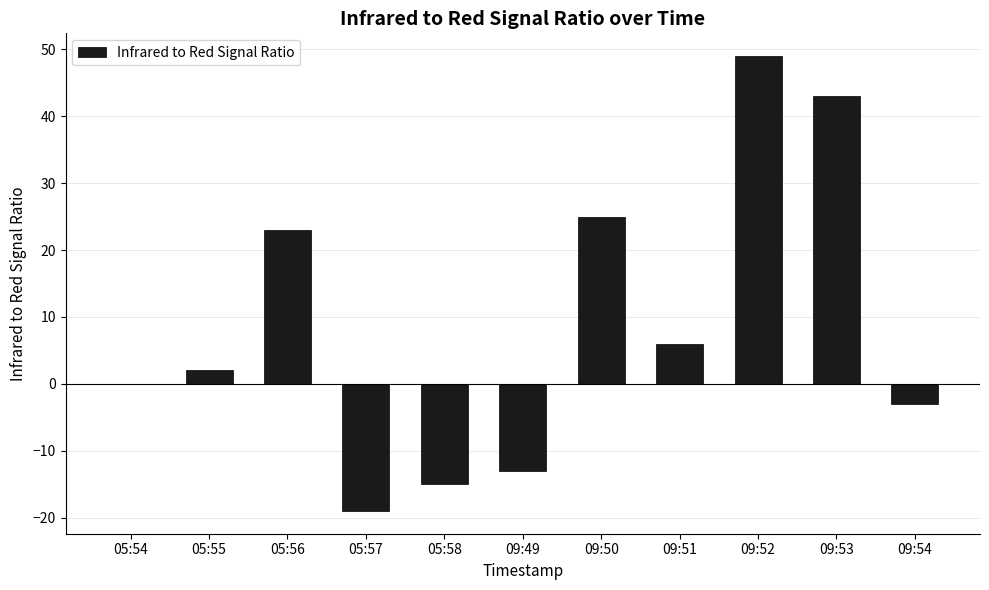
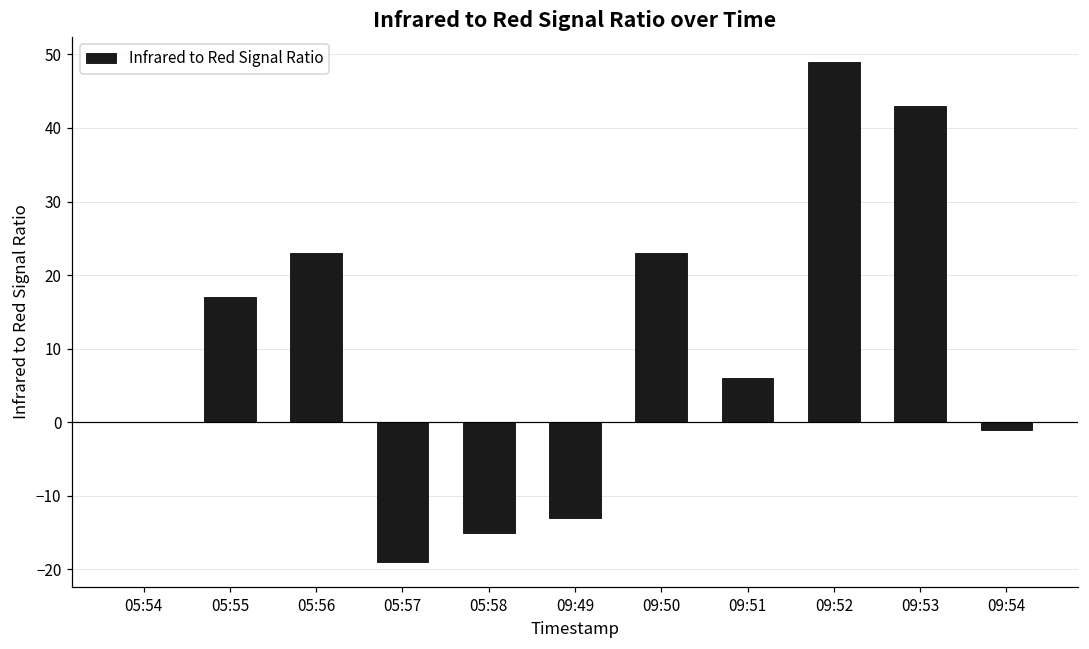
05:55: 2 -> 17
09:50: 25 -> 23
09:54: -3 -> -1
